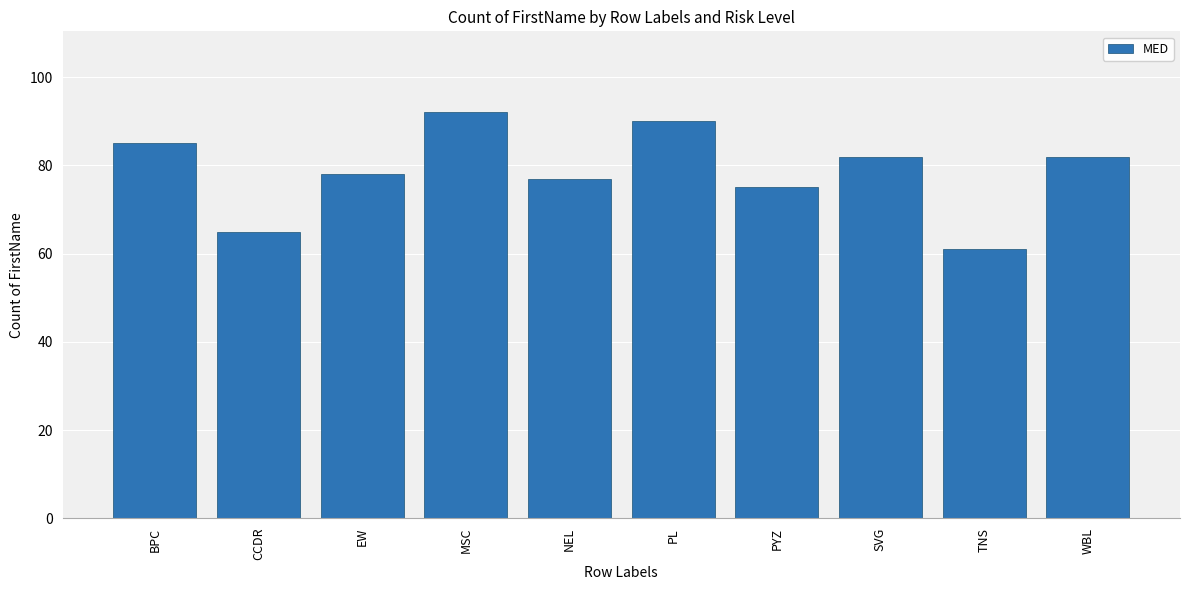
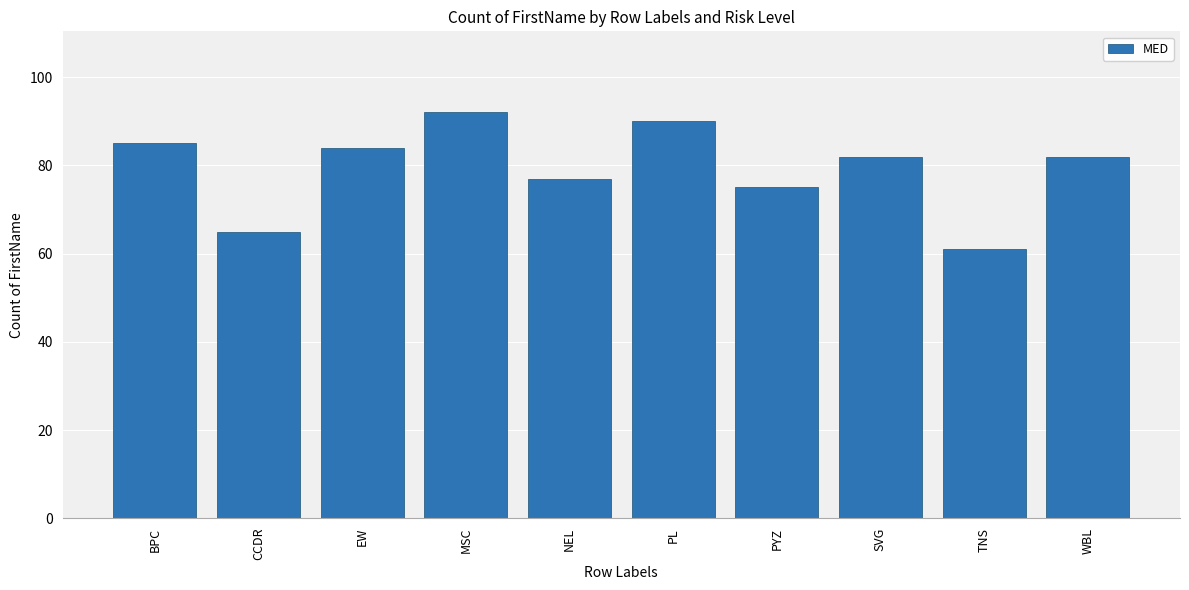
EW: 78 -> 84
